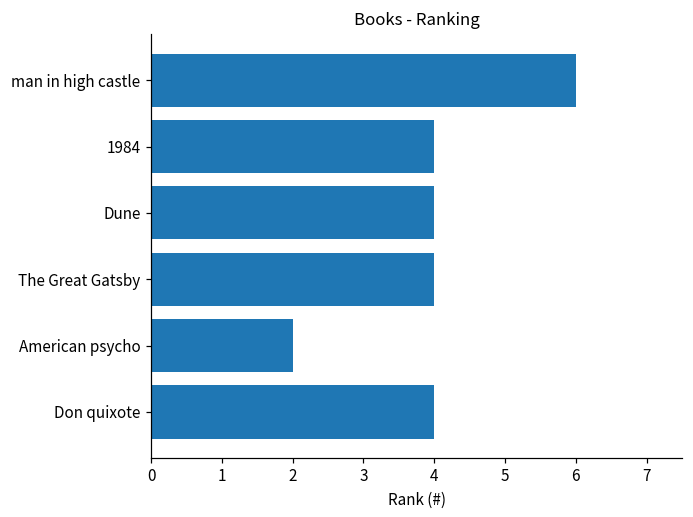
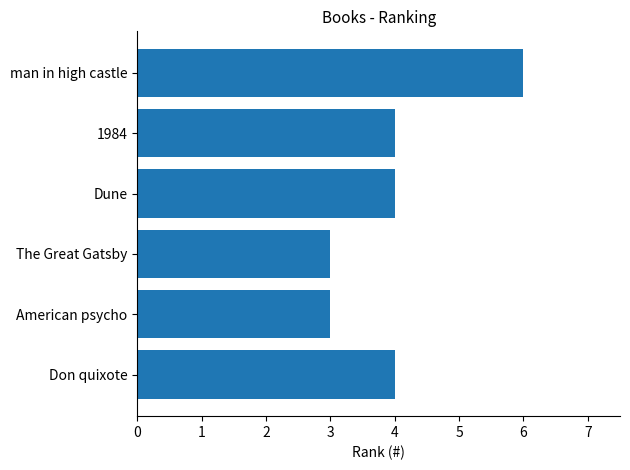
The Great Gatsby: 4 -> 3
American psycho: 2 -> 3
